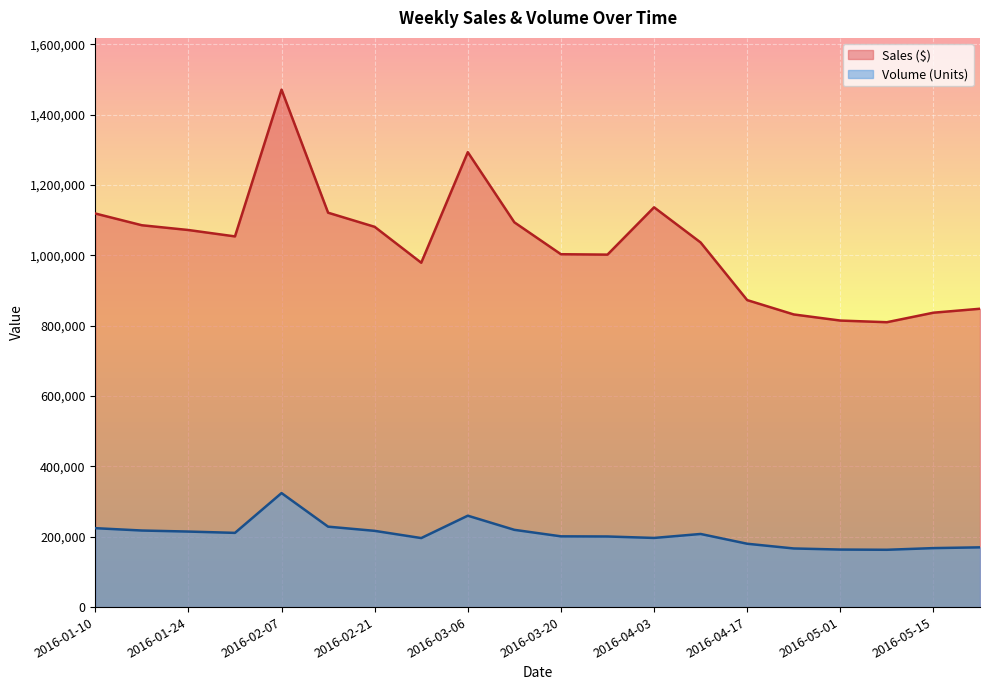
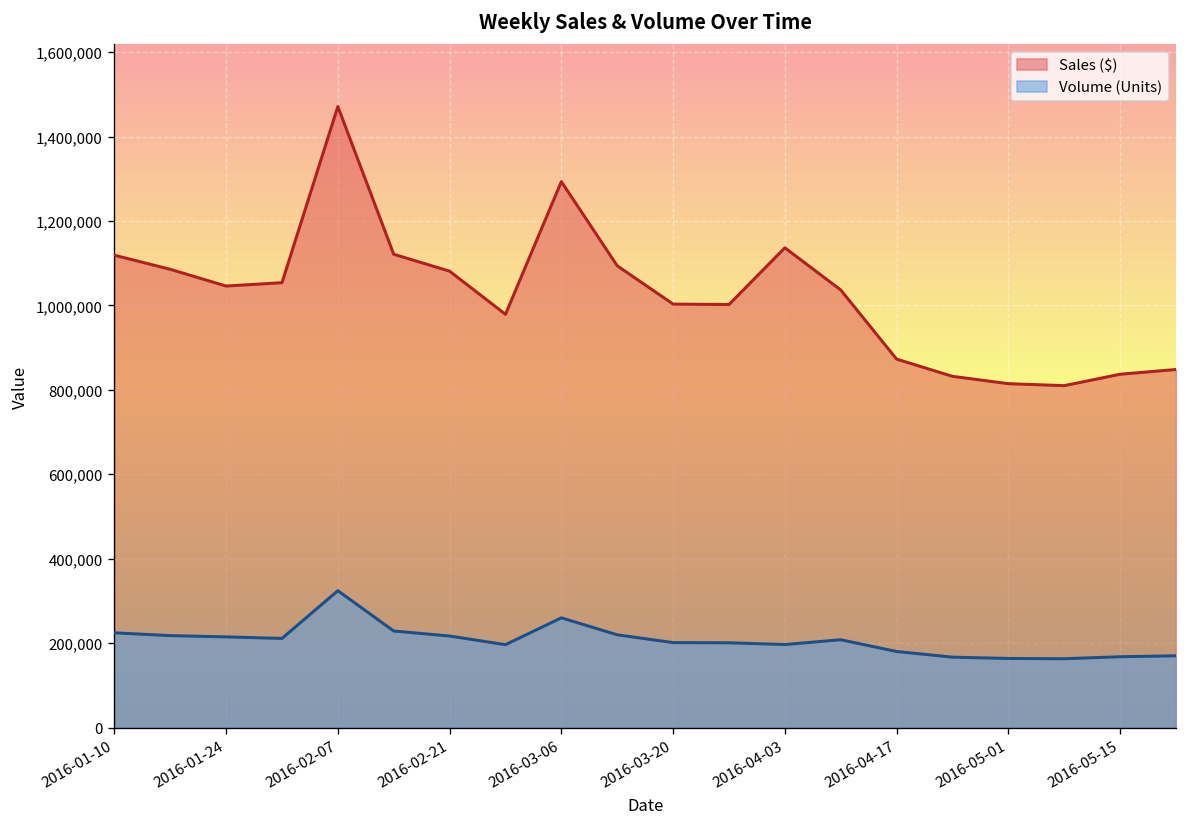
Sales ($), 2016-01-24: 1,070,000 -> 1,050,000
